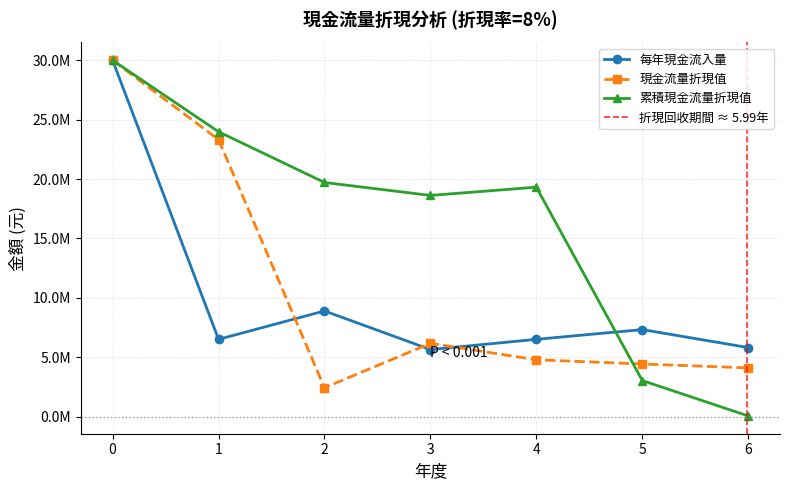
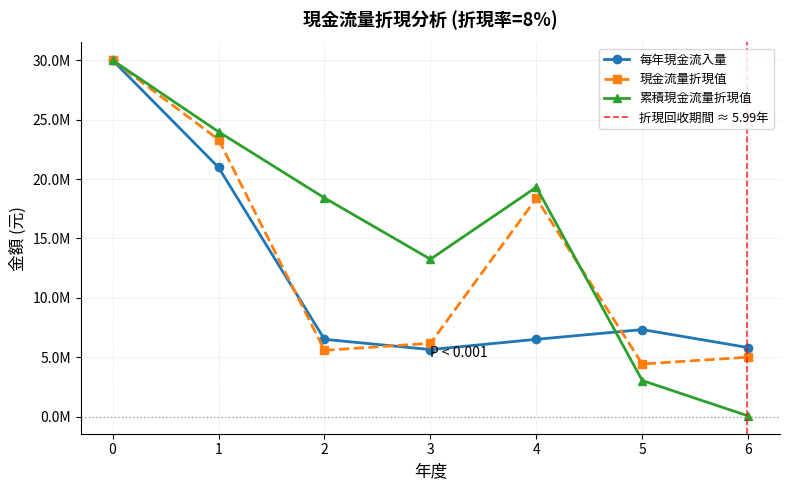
每年現金流入量, 1: 6500000 -> 21000000
每年現金流入量, 2: 8900000 -> 6500000
現金流量折現值, 2: 2400000 -> 5600000
累積現金流量折現值, 2: 19700000 -> 18400000
累積現金流量折現值, 3: 18600000 -> 13200000
現金流量折現值, 4: 4800000 -> 18400000
現金流量折現值, 6: 4100000 -> 5000000
